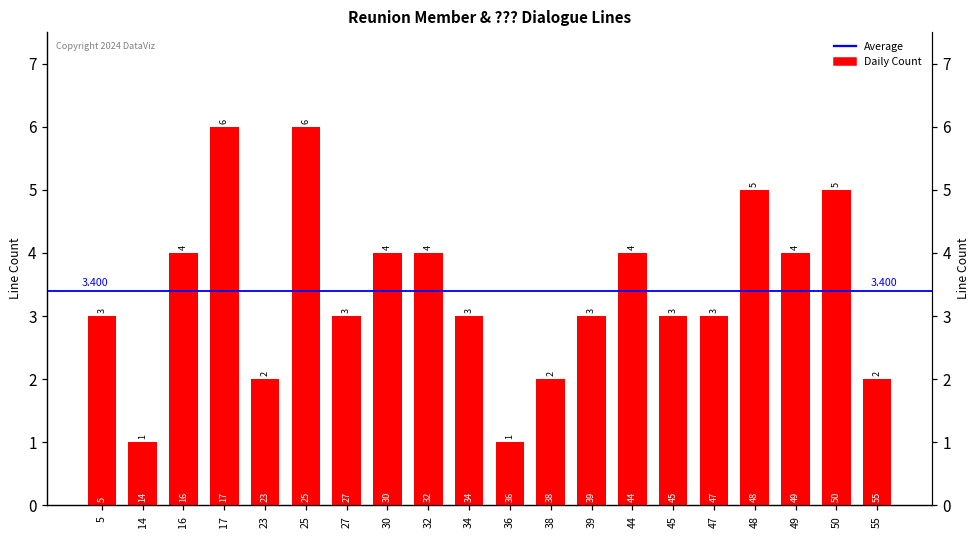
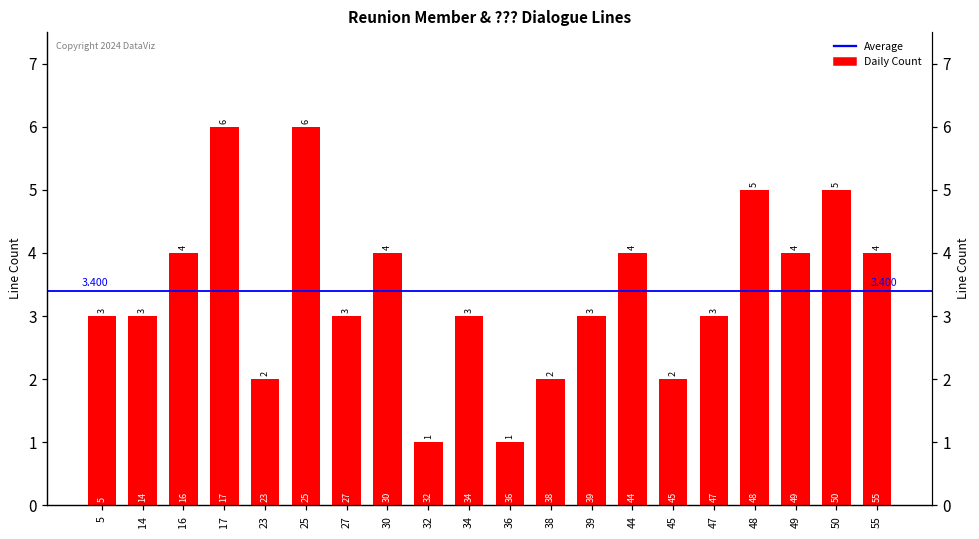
14: 1 -> 3
32: 4 -> 1
45: 3 -> 2
55: 2 -> 4
